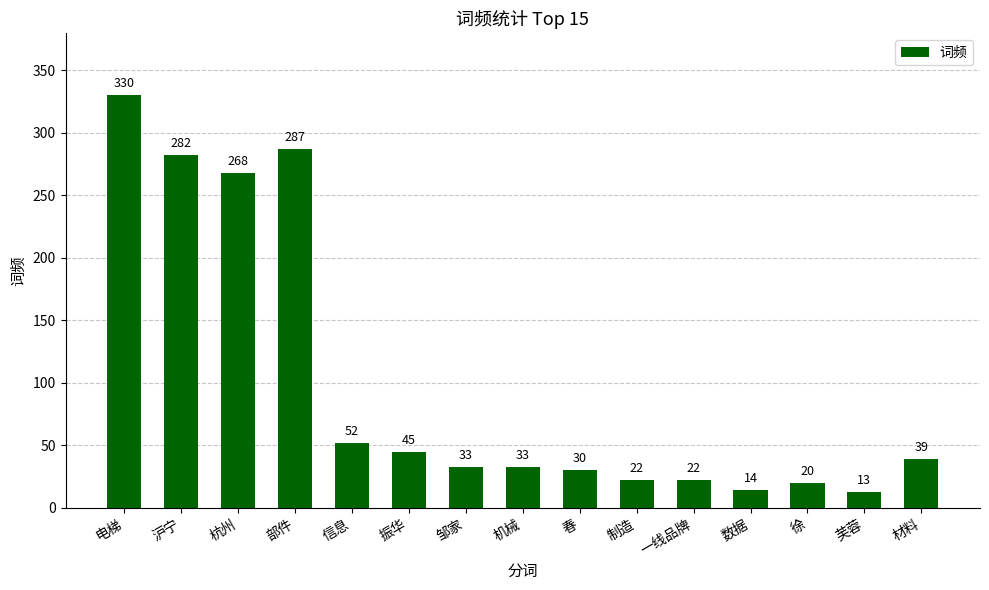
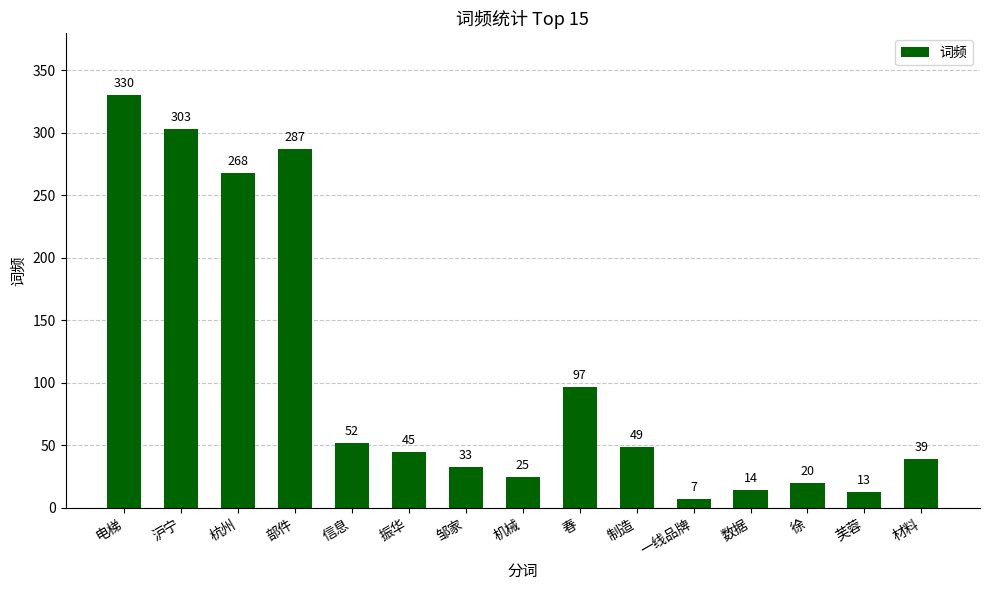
沪宁: 282 -> 303
机械: 33 -> 25
春: 30 -> 97
制造: 22 -> 49
一线品牌: 22 -> 7
